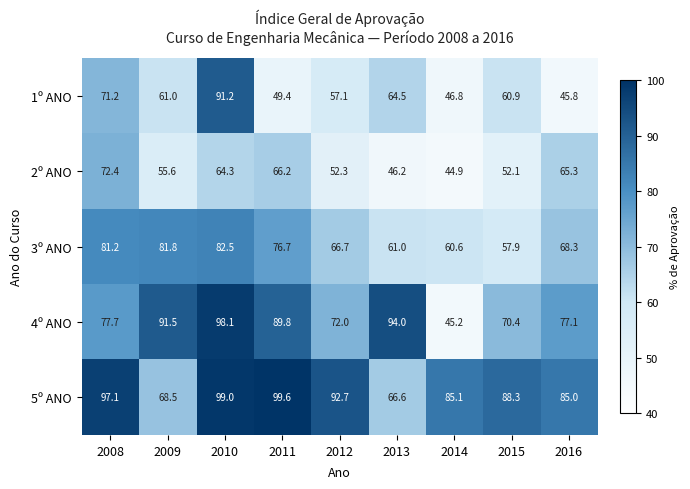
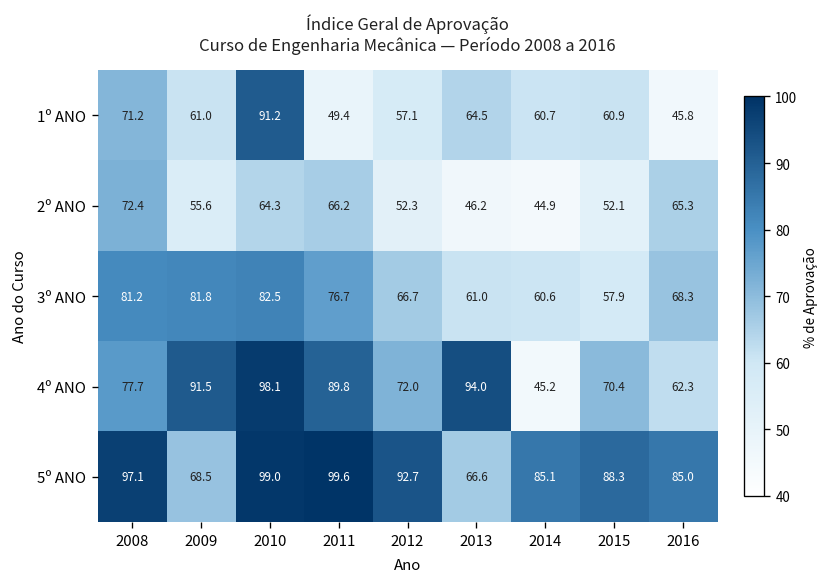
1º ANO, 2014: 46.8 -> 60.7
4º ANO, 2016: 77.1 -> 62.3
